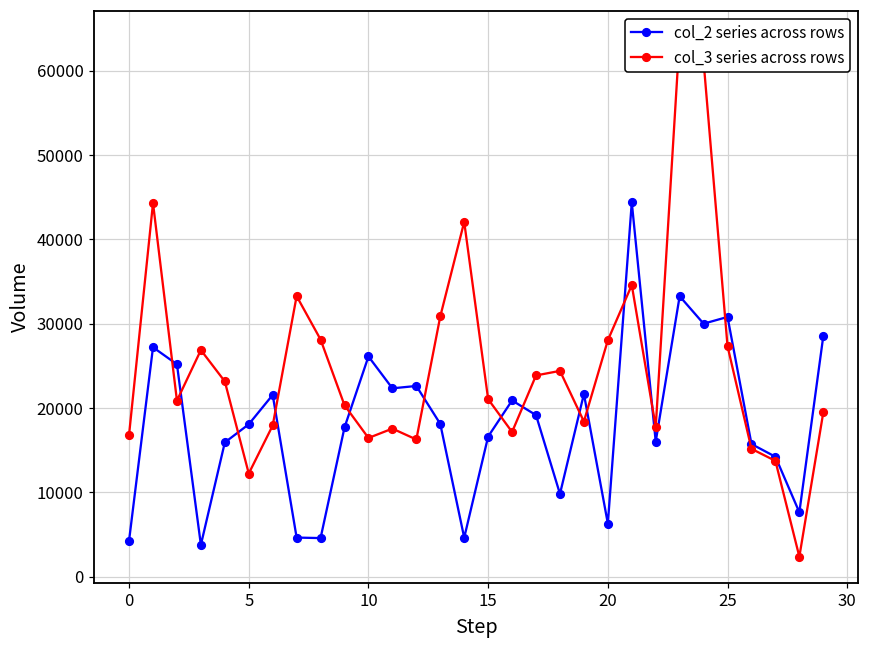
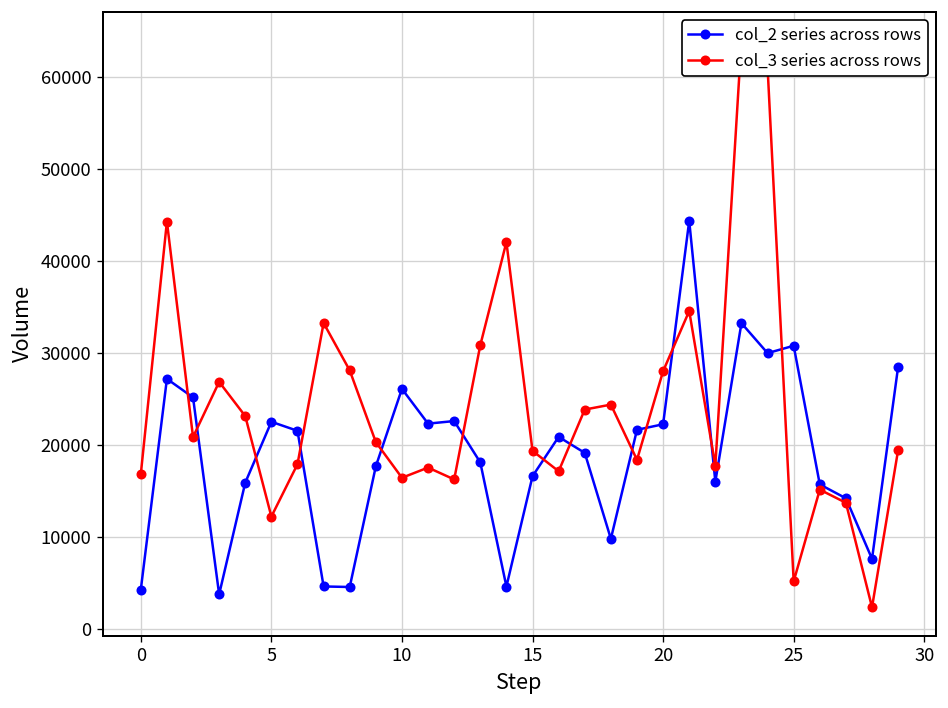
col_2 series across rows, 5: 18000 -> 23000
col_3 series across rows, 15: 21000 -> 19000
col_2 series across rows, 20: 6000 -> 22000
col_3 series across rows, 25: 27000 -> 5000
